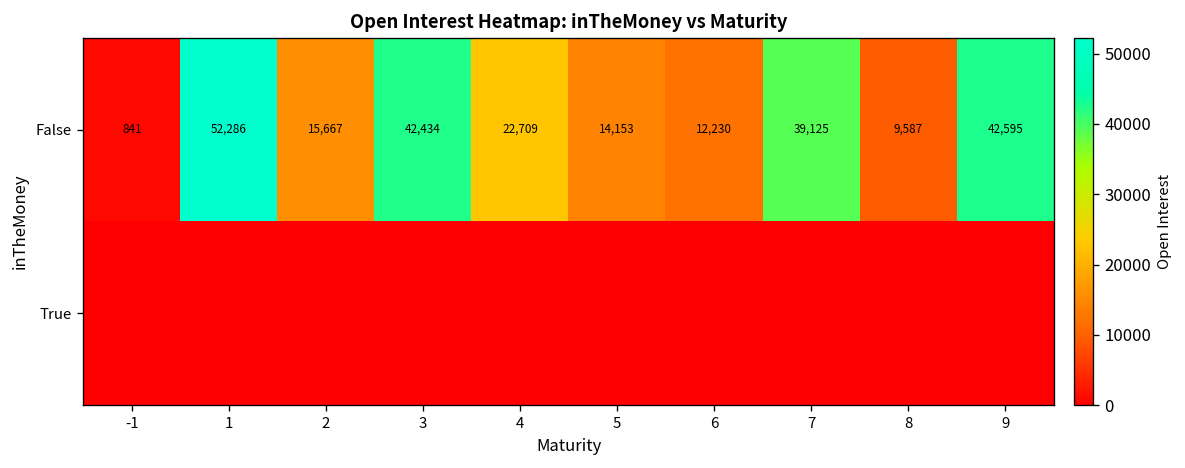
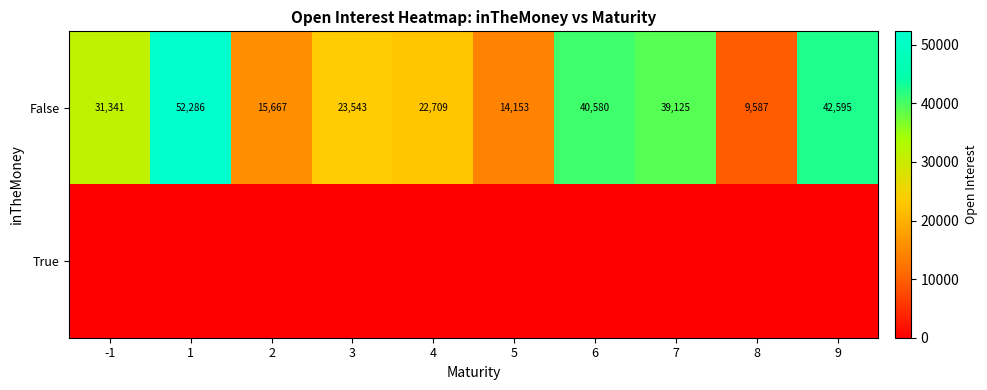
False, -1: 841 -> 31,341
False, 3: 42,434 -> 23,543
False, 6: 12,230 -> 40,580
